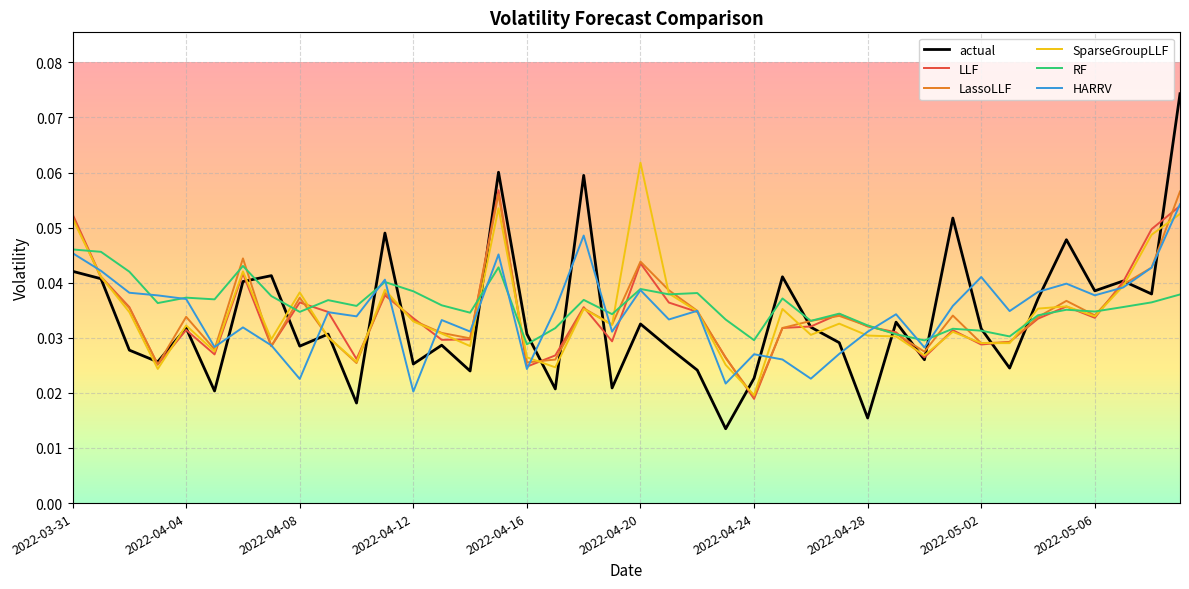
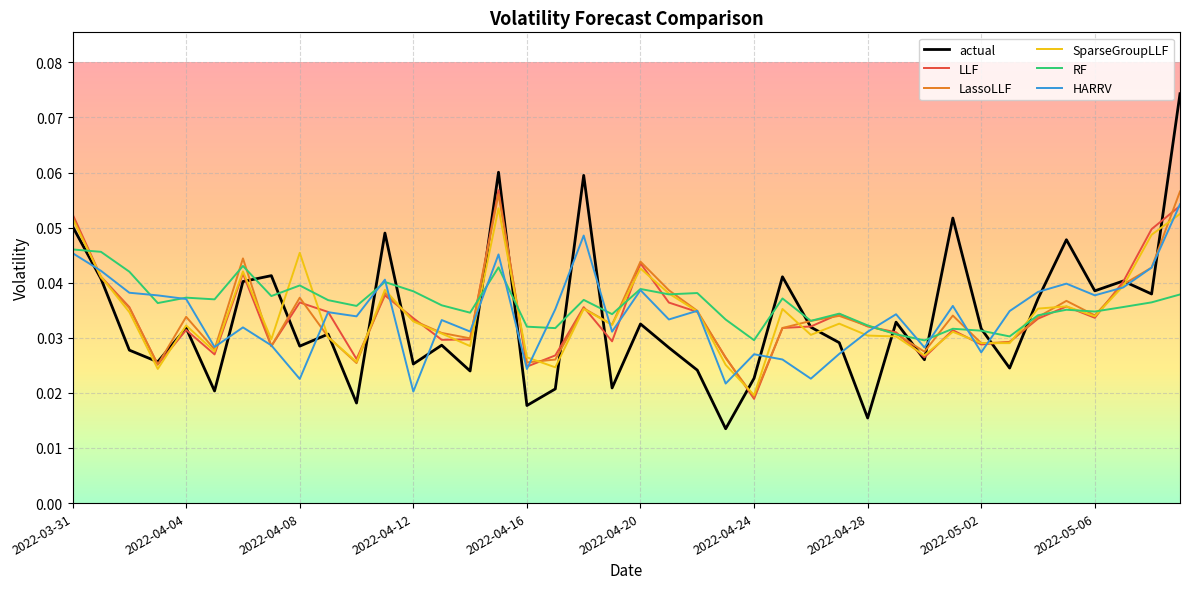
actual, 2022-03-31: 0.042 -> 0.050
SparseGroupLLF, 2022-04-08: 0.038 -> 0.045
RF, 2022-04-08: 0.035 -> 0.040
actual, 2022-04-16: 0.031 -> 0.018
RF, 2022-04-16: 0.029 -> 0.032
SparseGroupLLF, 2022-04-20: 0.062 -> 0.043
HARRV, 2022-05-02: 0.041 -> 0.027
